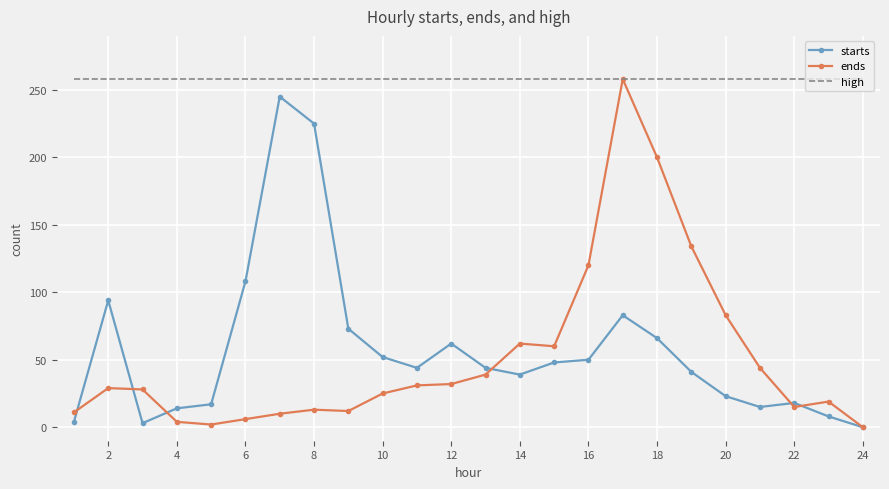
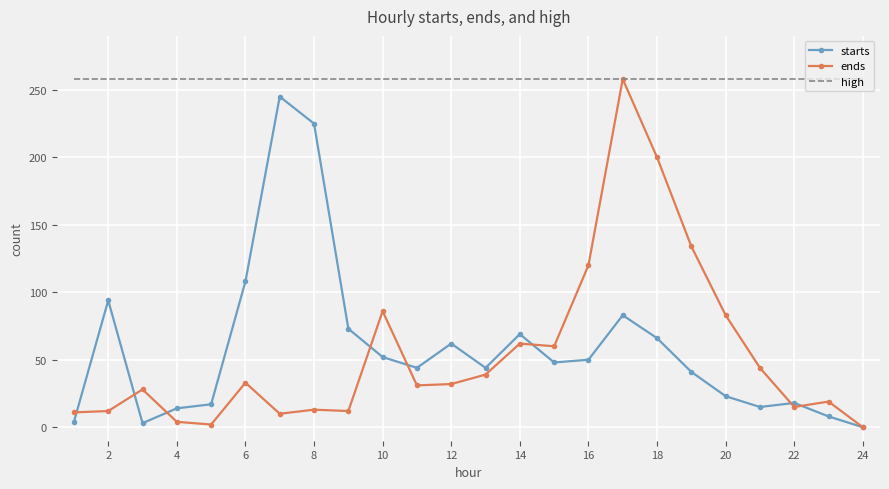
ends, 2: 29 -> 12
ends, 6: 6 -> 33
ends, 10: 25 -> 86
starts, 14: 39 -> 69
